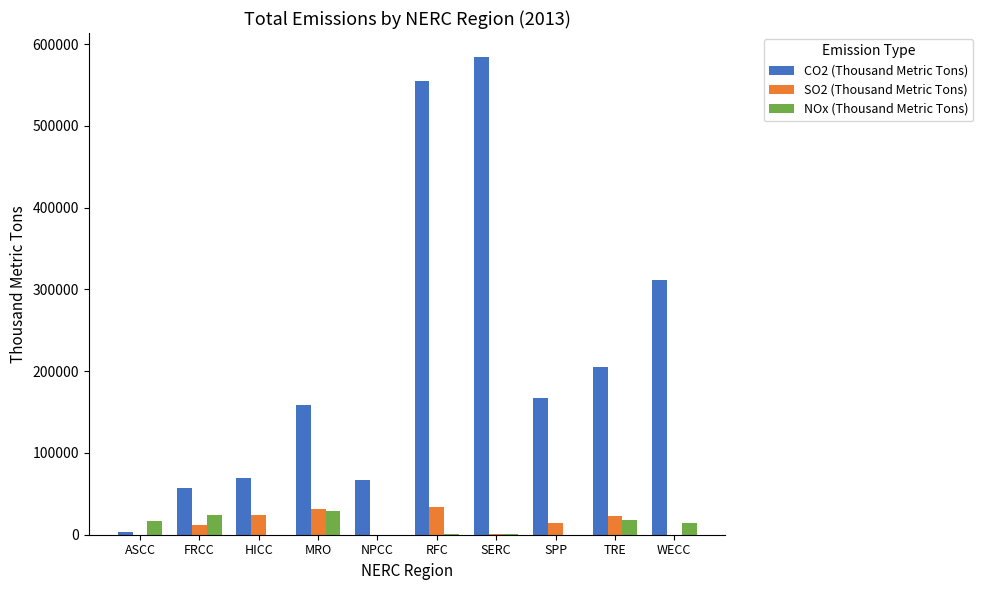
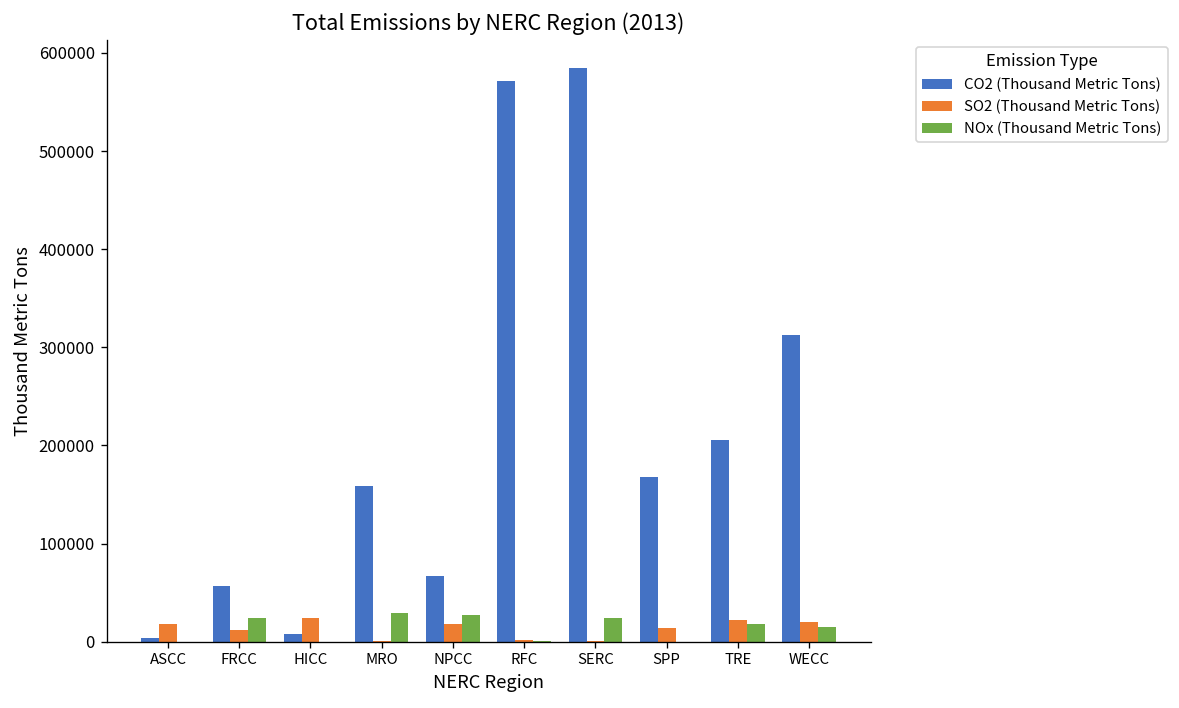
SO2 (Thousand Metric Tons), ASCC: 0 -> 20000
NOx (Thousand Metric Tons), ASCC: 20000 -> 0
CO2 (Thousand Metric Tons), HICC: 70000 -> 10000
SO2 (Thousand Metric Tons), MRO: 30000 -> 0
SO2 (Thousand Metric Tons), NPCC: 0 -> 20000
NOx (Thousand Metric Tons), NPCC: 0 -> 30000
CO2 (Thousand Metric Tons), RFC: 560000 -> 570000
SO2 (Thousand Metric Tons), RFC: 30000 -> 0
NOx (Thousand Metric Tons), SERC: 0 -> 20000
SO2 (Thousand Metric Tons), WECC: 0 -> 20000
